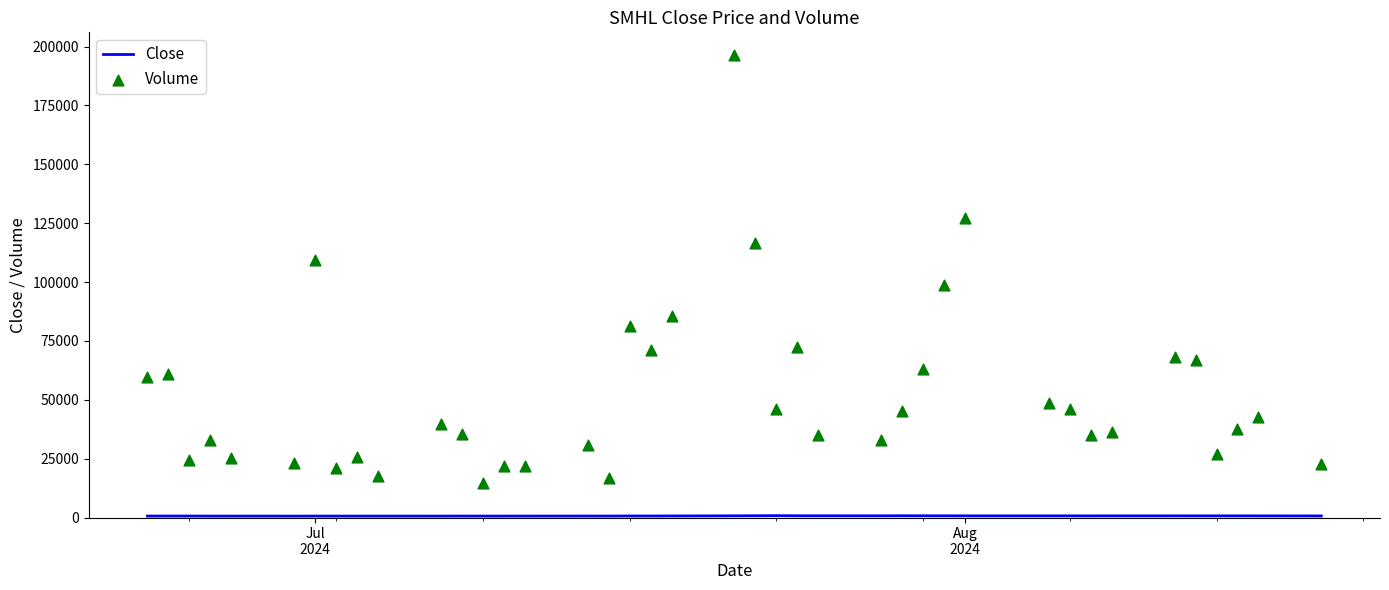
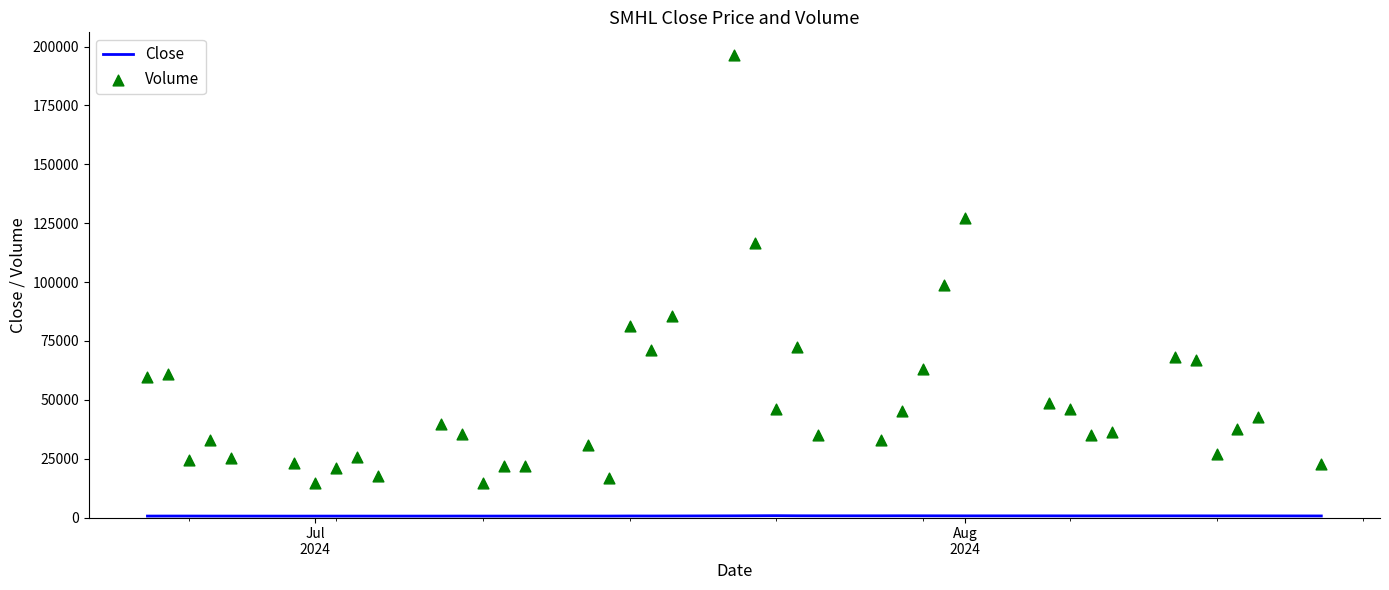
Volume, Jul 2024: 109000 -> 15000
